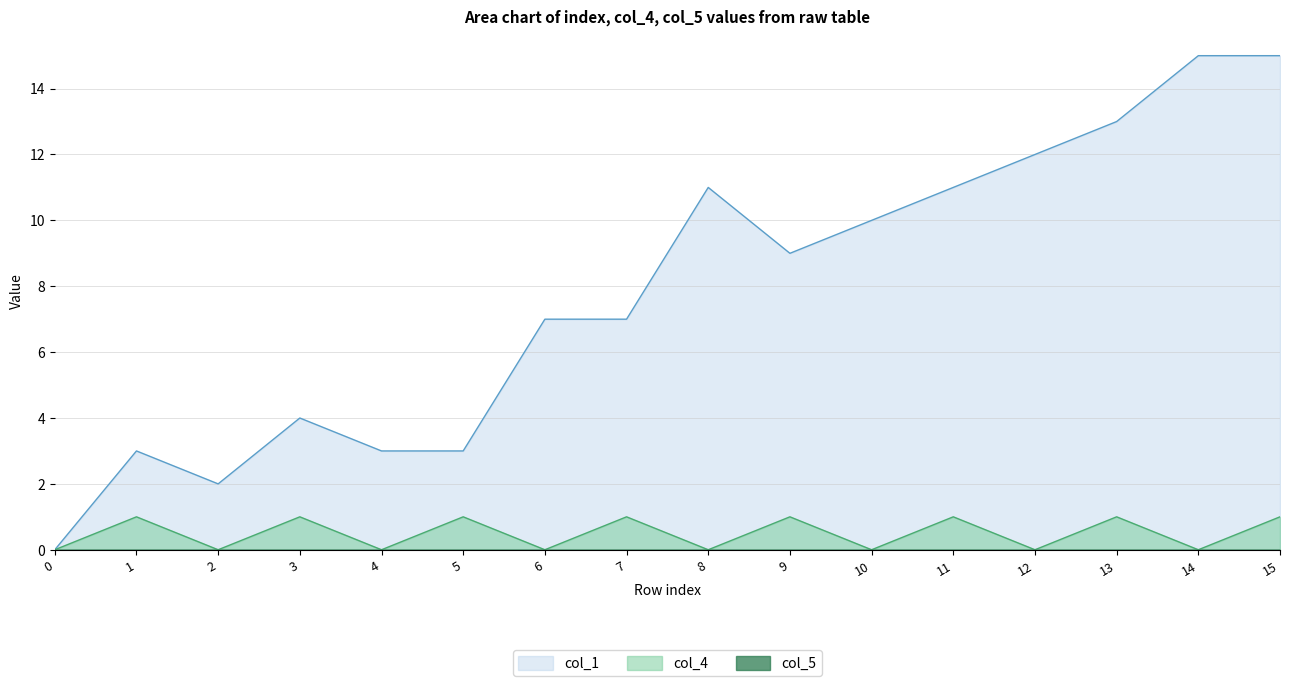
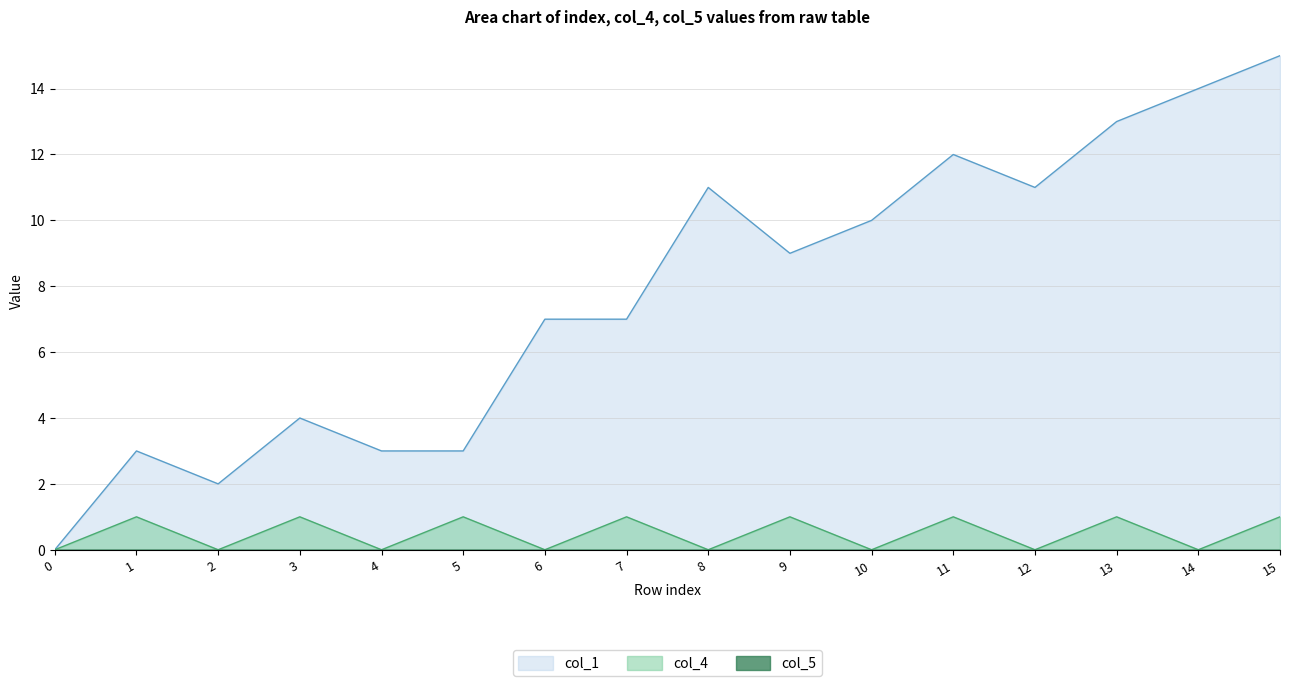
col_1, 11: 11 -> 12
col_1, 12: 12 -> 11
col_1, 14: 15 -> 14
